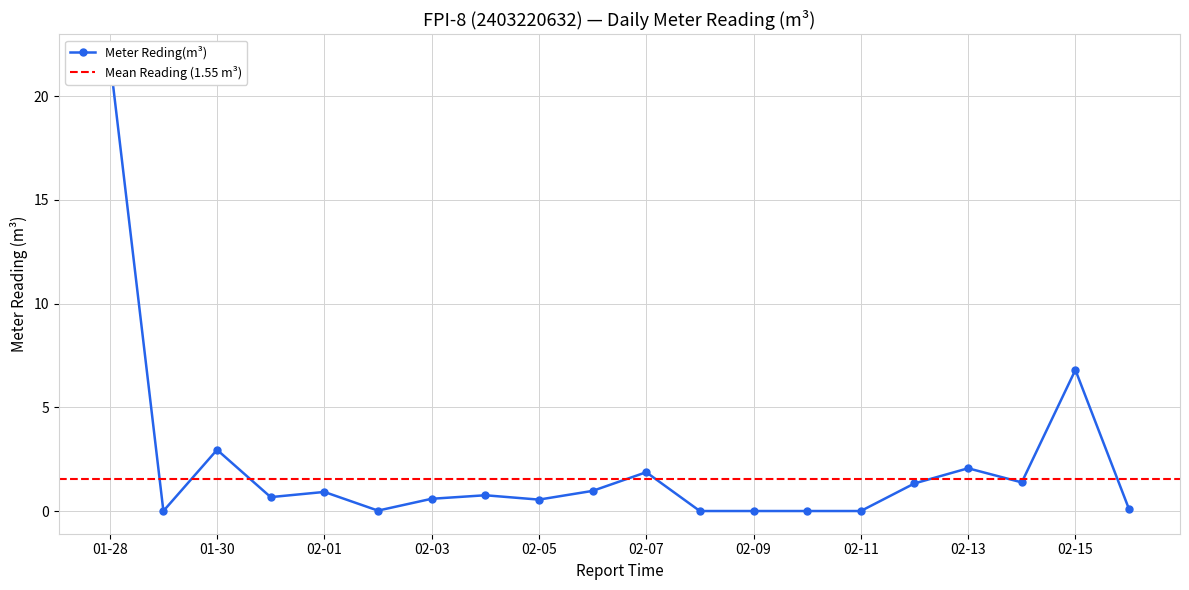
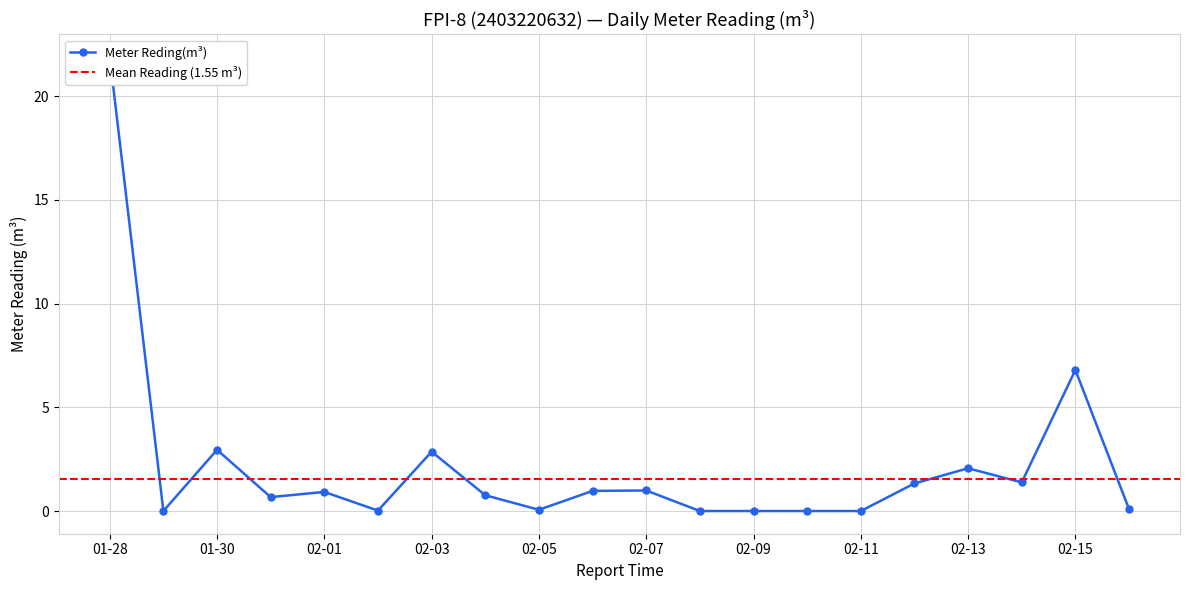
02-03: 0.6 -> 2.9
02-05: 0.6 -> 0.1
02-07: 1.9 -> 1.0
